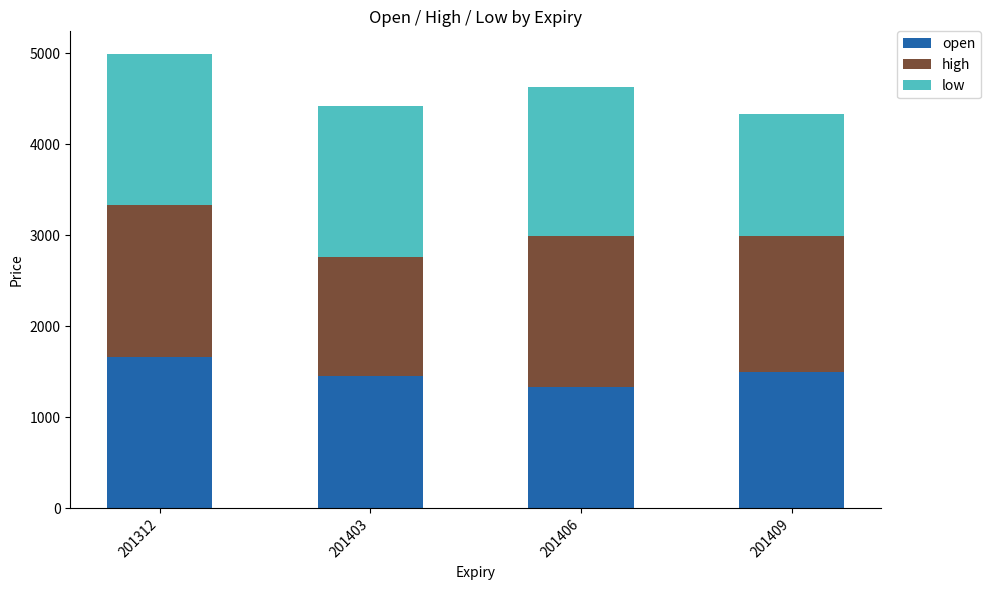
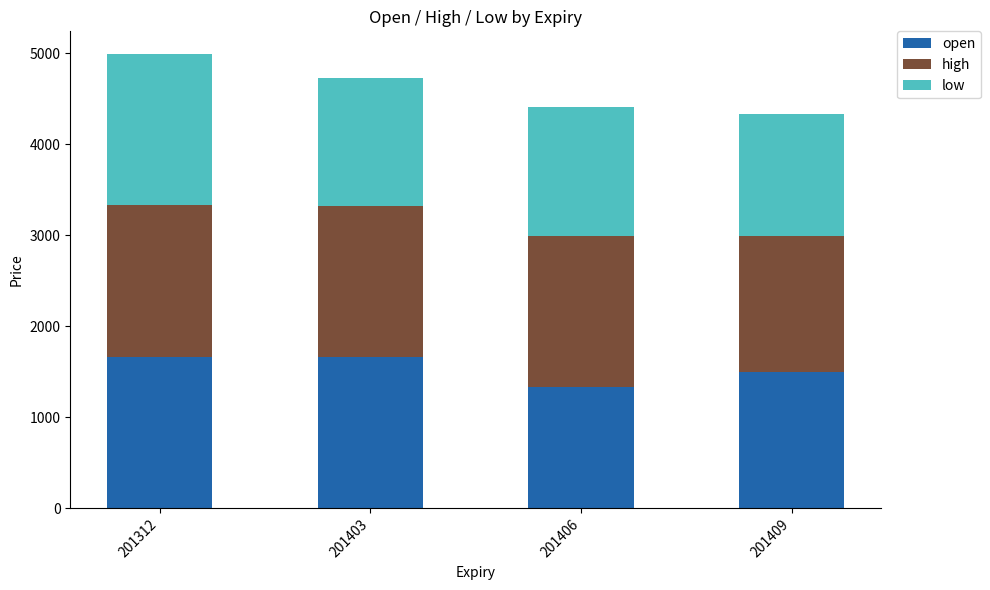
open, 201403: 1400 -> 1700
high, 201403: 1300 -> 1700
low, 201403: 1700 -> 1400
low, 201406: 1600 -> 1400
